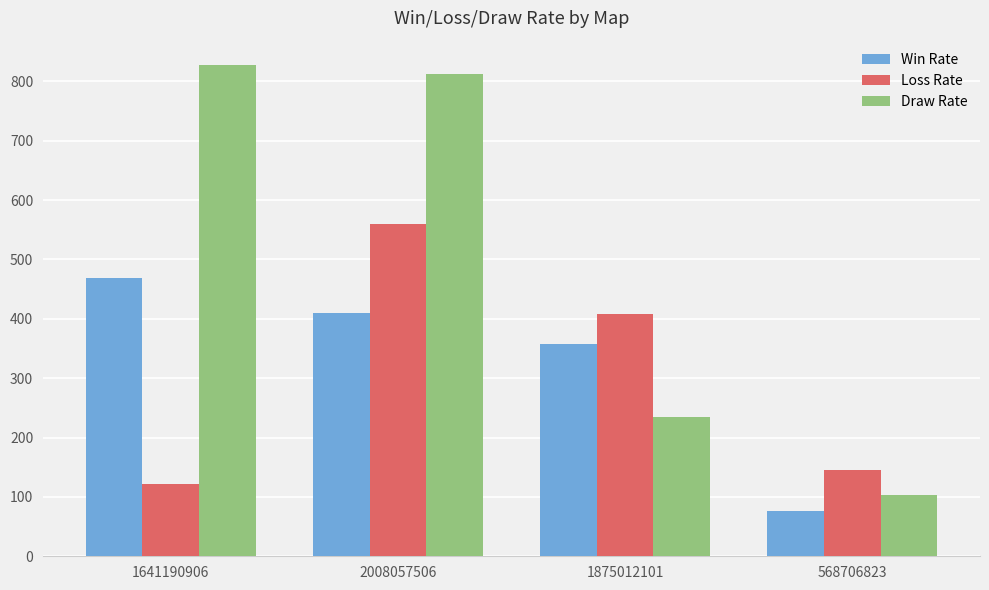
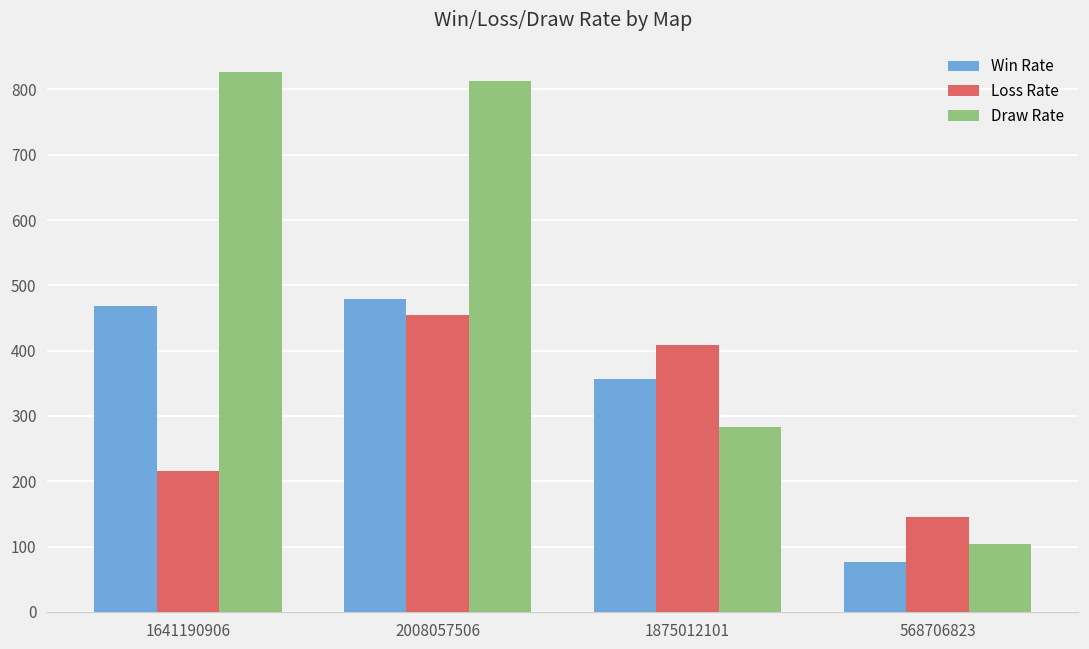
Loss Rate, 1641190906: 120 -> 220
Win Rate, 2008057506: 410 -> 480
Loss Rate, 2008057506: 560 -> 450
Draw Rate, 1875012101: 240 -> 280
